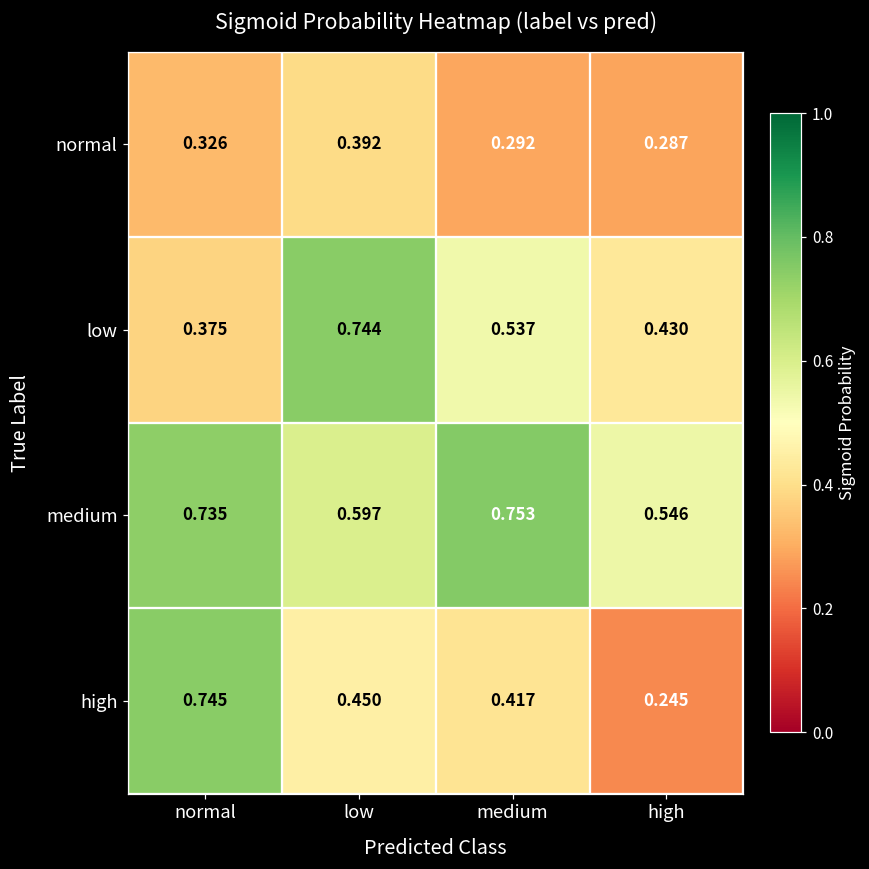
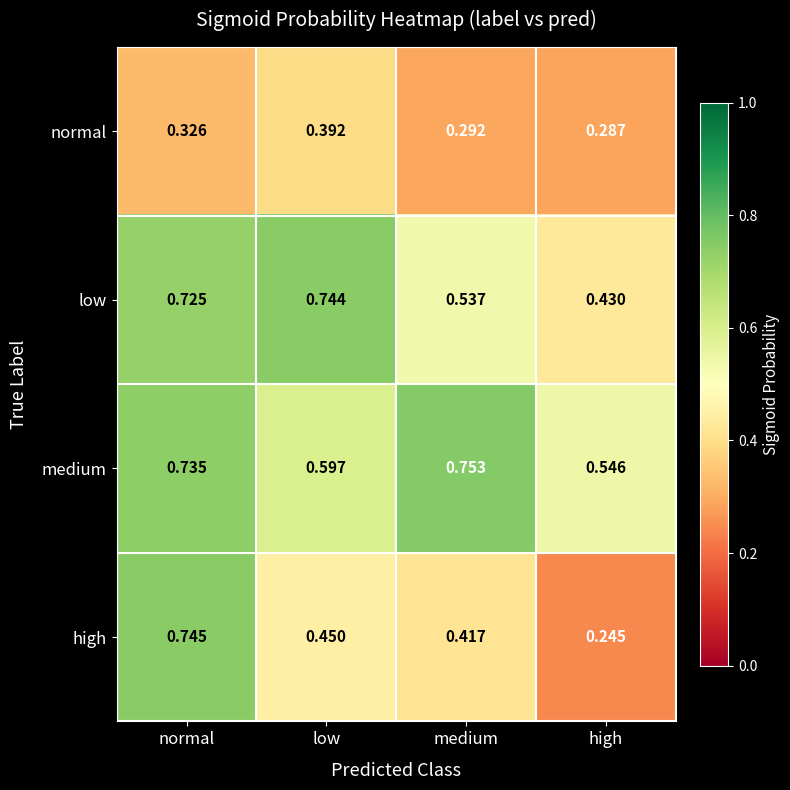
low, normal: 0.375 -> 0.725
